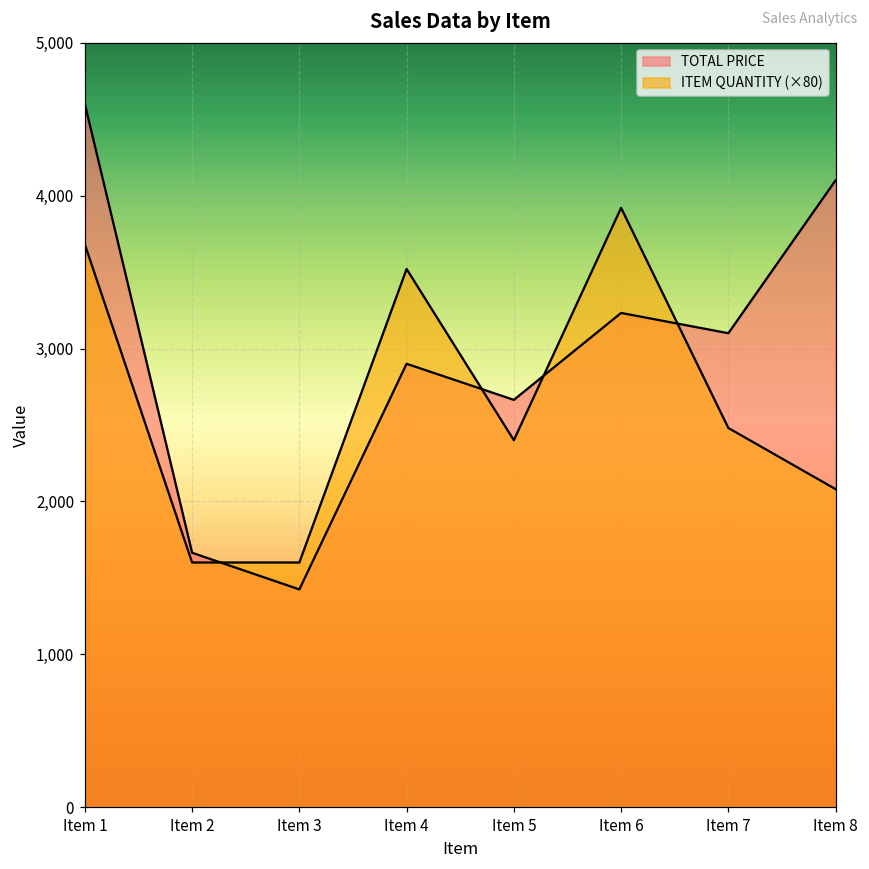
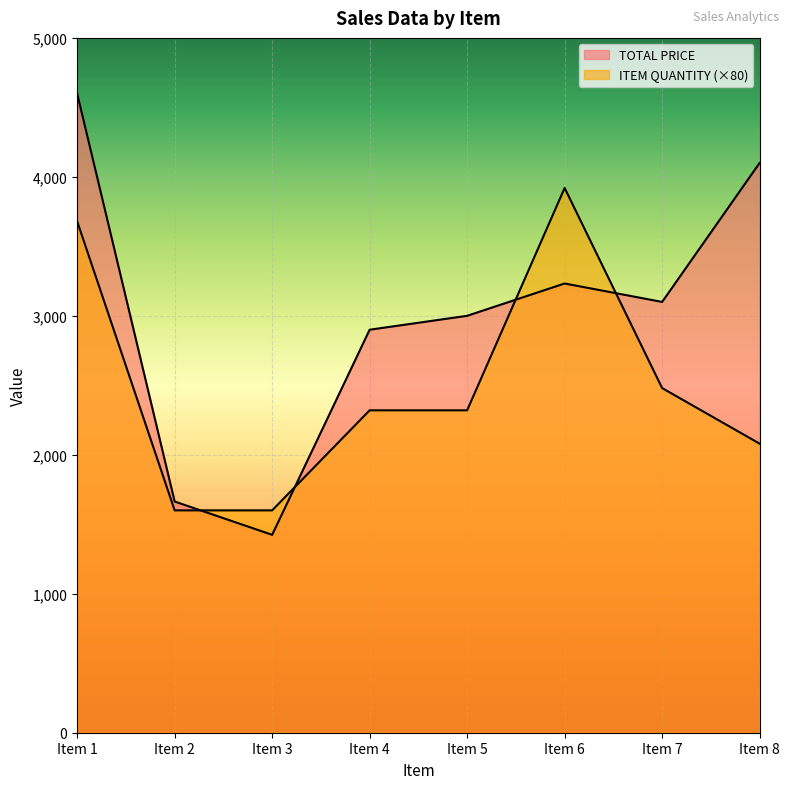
ITEM QUANTITY (×80), Item 4: 3,520 -> 2,320
TOTAL PRICE, Item 5: 2,660 -> 3,000
ITEM QUANTITY (×80), Item 5: 2,400 -> 2,320
